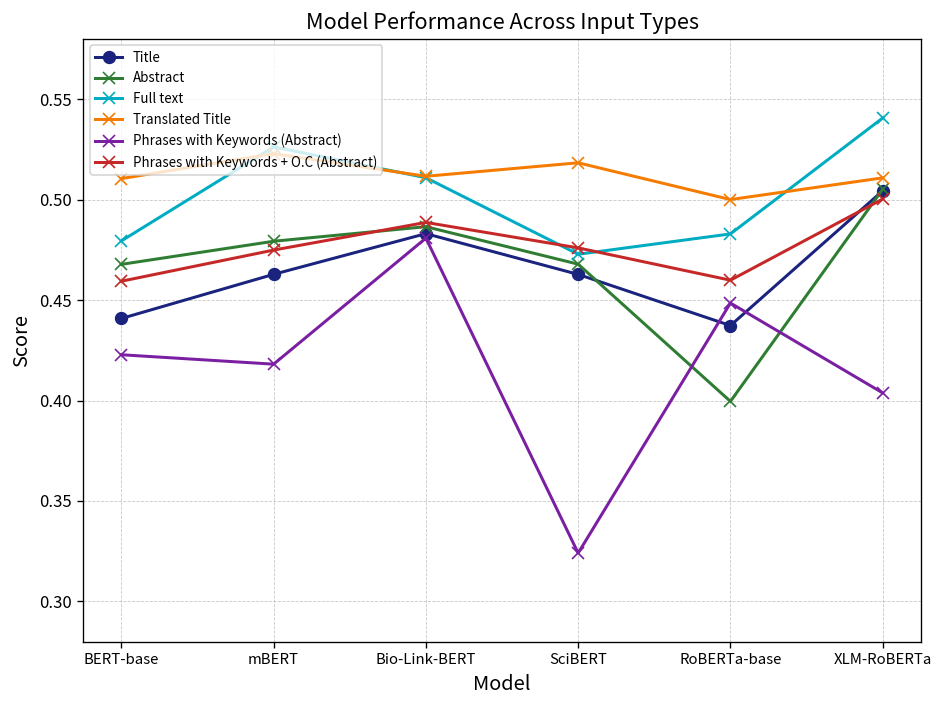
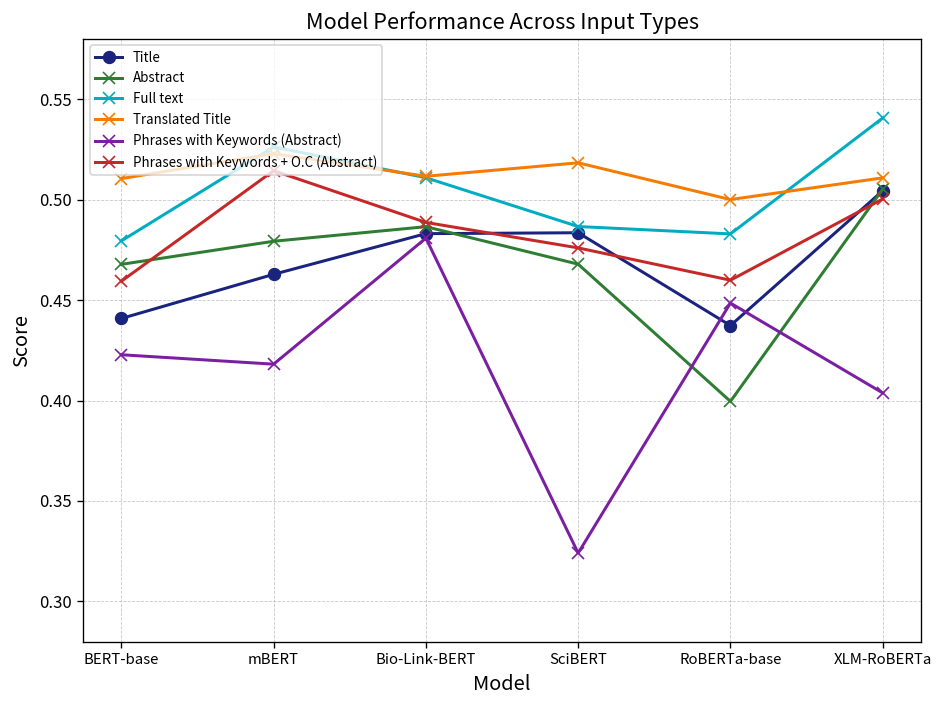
Phrases with Keywords + O.C (Abstract), mBERT: 0.475 -> 0.514
Title, SciBERT: 0.463 -> 0.483
Full text, SciBERT: 0.473 -> 0.487
